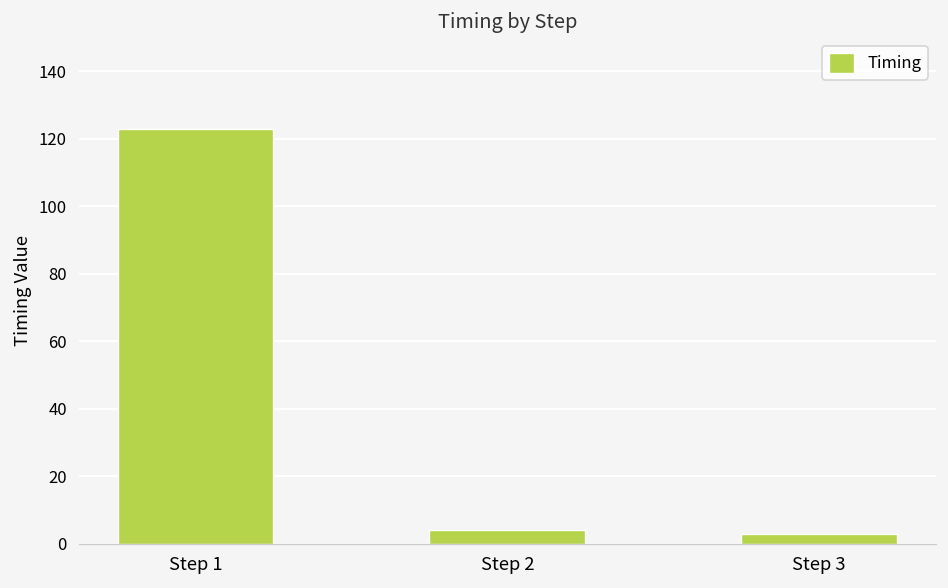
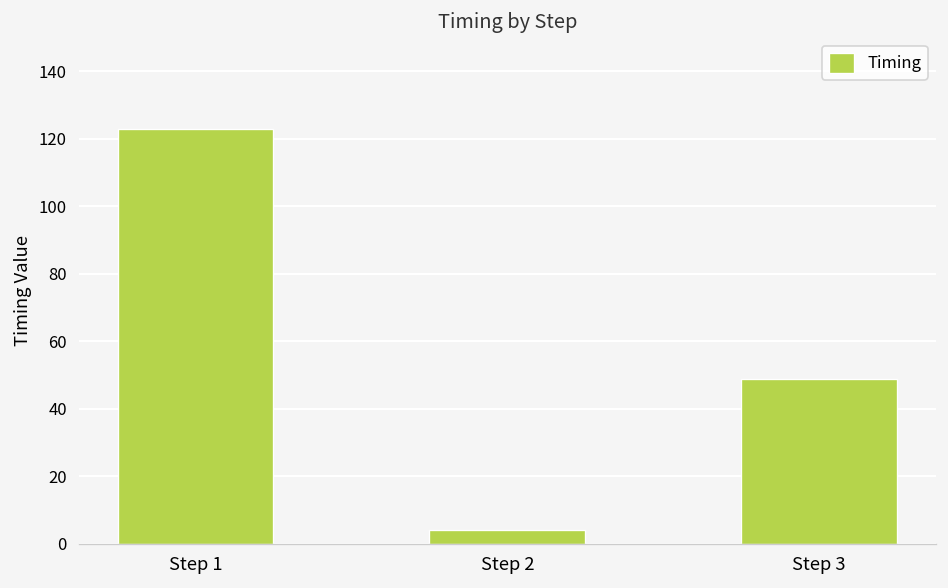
Step 3: 3 -> 49
